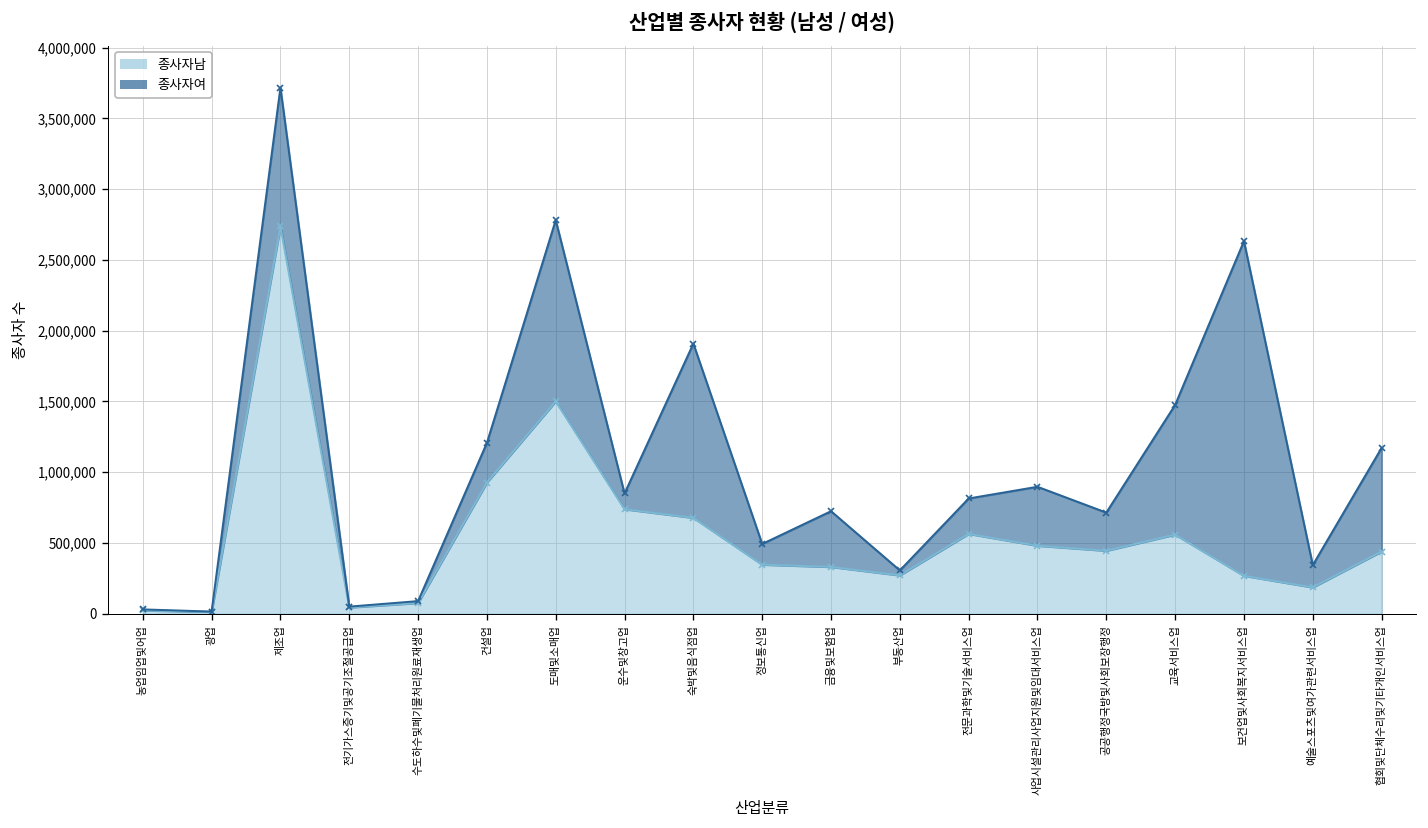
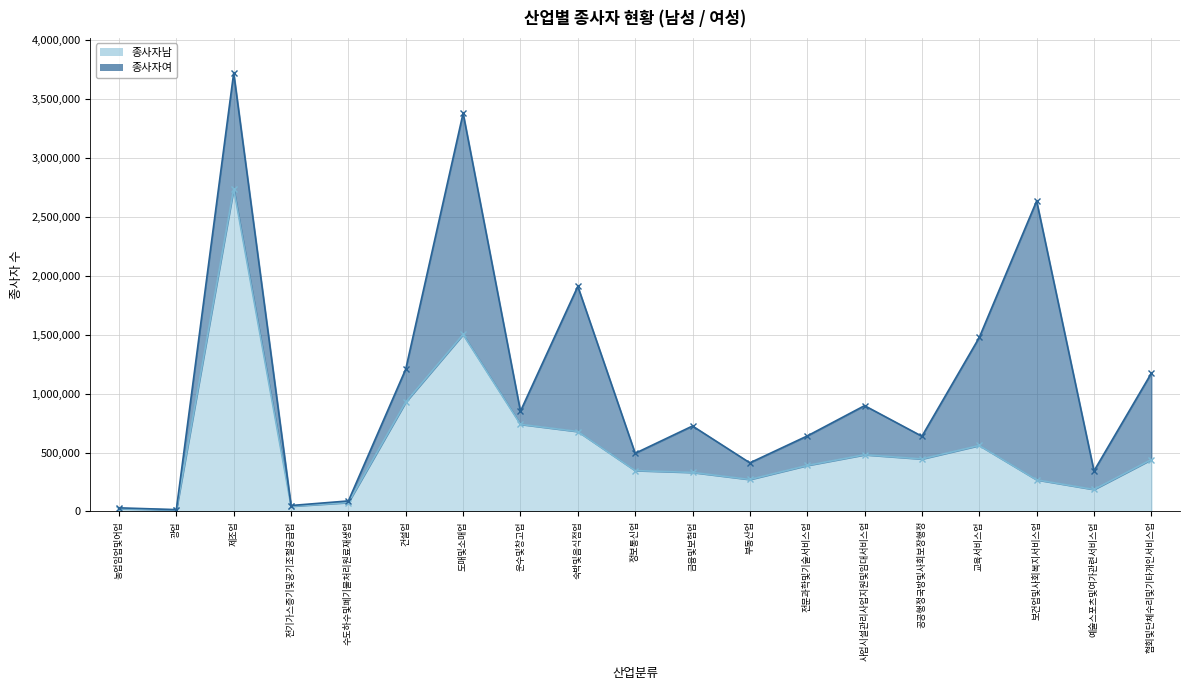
종사자여, 도매및소매업: 1,280,000 -> 1,880,000
종사자여, 부동산업: 40,000 -> 140,000
종사자남, 전문과학및기술서비스업: 560,000 -> 390,000
종사자여, 공공행정국방및사회보장행정: 270,000 -> 190,000
